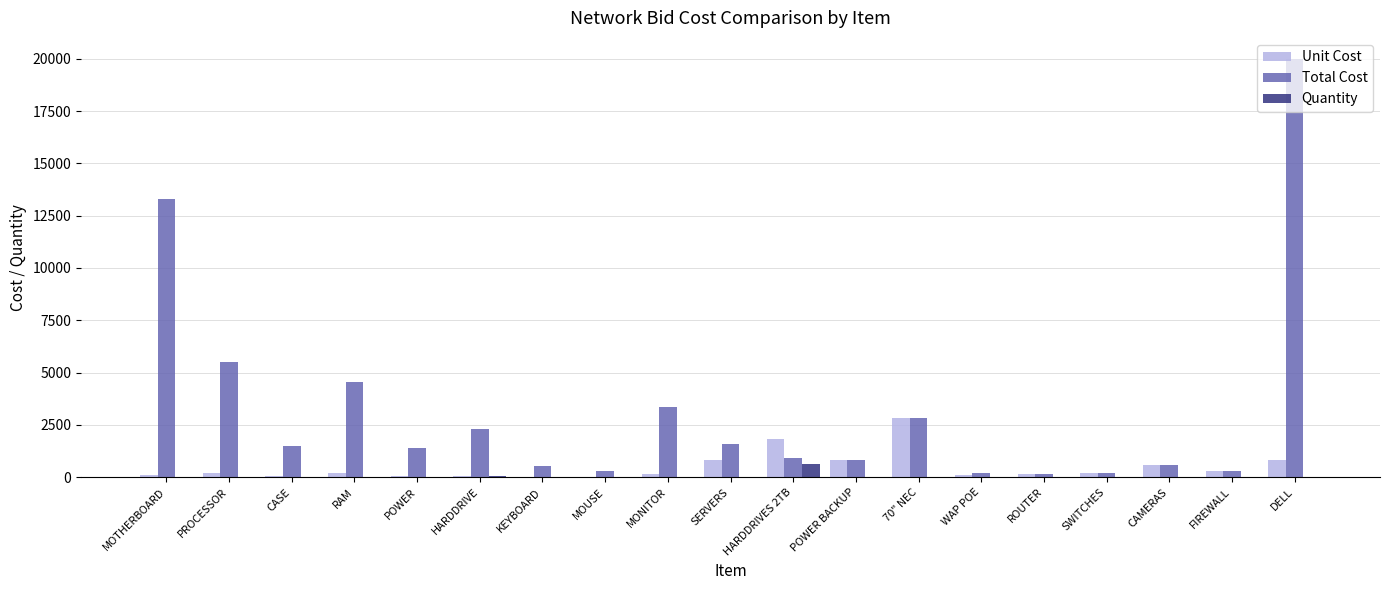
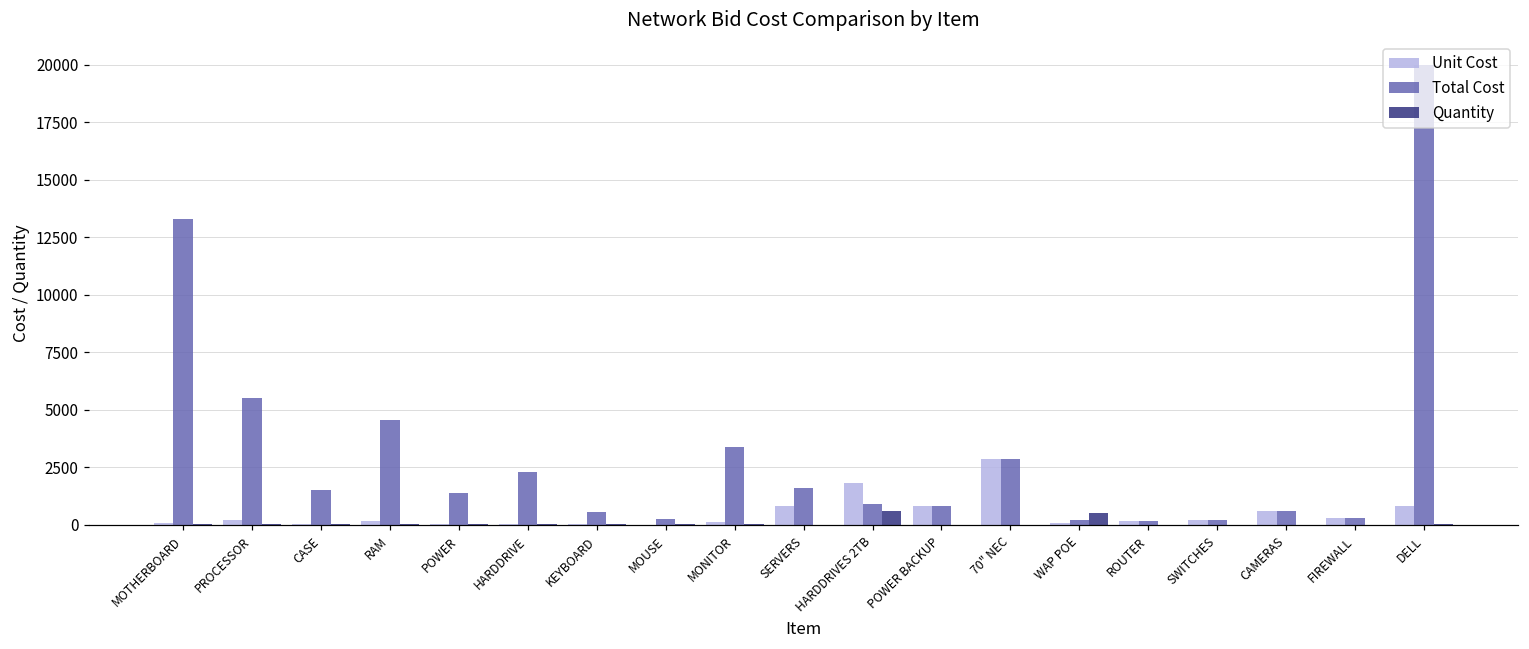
Quantity, WAP POE: 0 -> 500
